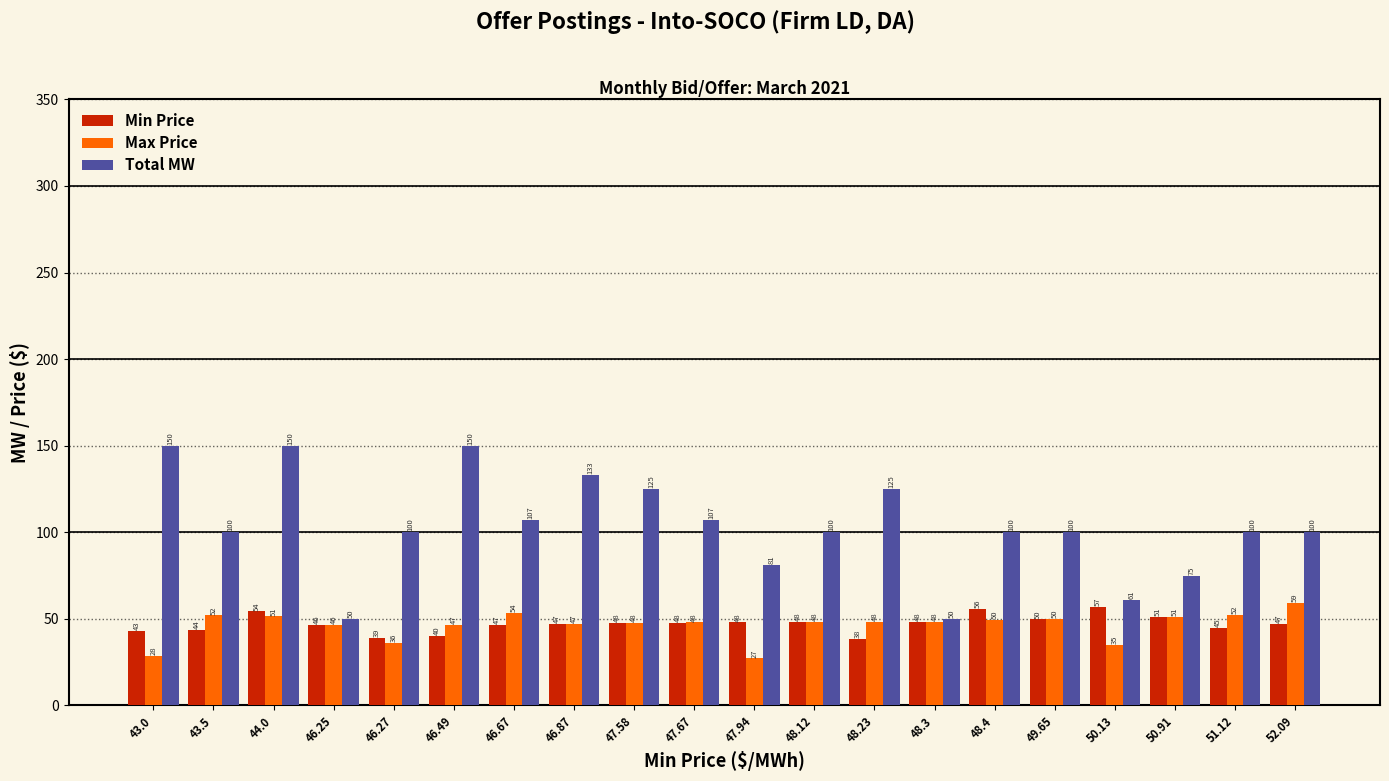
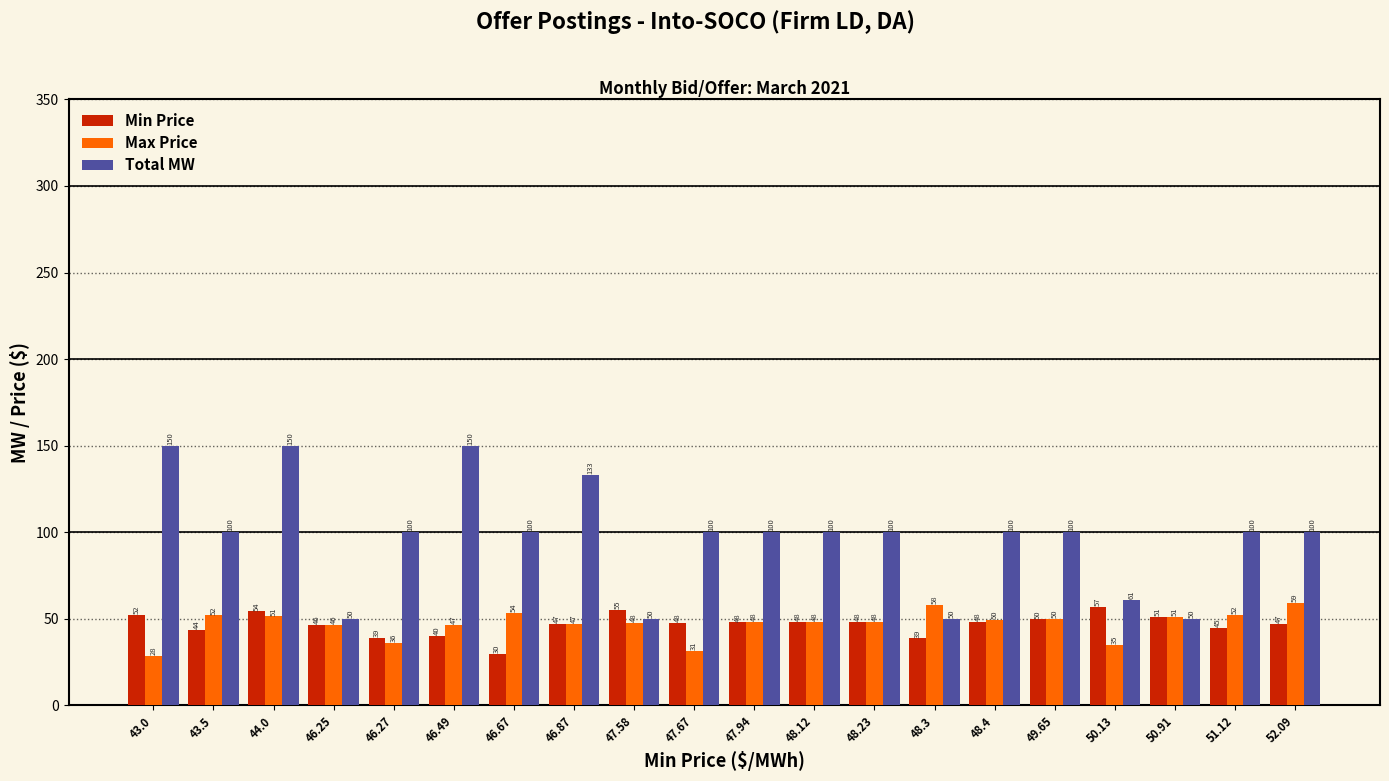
Min Price, 43.0: 43 -> 52
Min Price, 46.67: 47 -> 30
Total MW, 46.67: 107 -> 100
Min Price, 47.58: 48 -> 55
Total MW, 47.58: 125 -> 50
Max Price, 47.67: 48 -> 31
Total MW, 47.67: 107 -> 100
Max Price, 47.94: 27 -> 48
Total MW, 47.94: 81 -> 100
Min Price, 48.23: 38 -> 48
Total MW, 48.23: 125 -> 100
Min Price, 48.3: 48 -> 39
Max Price, 48.3: 48 -> 58
Min Price, 48.4: 56 -> 48
Total MW, 50.91: 75 -> 50
